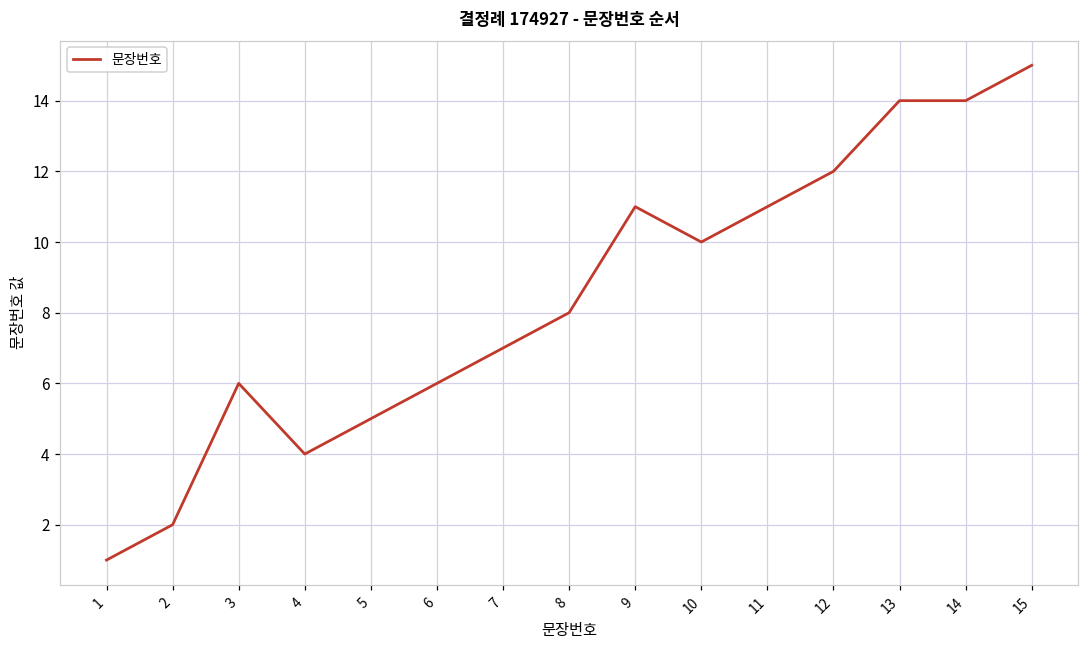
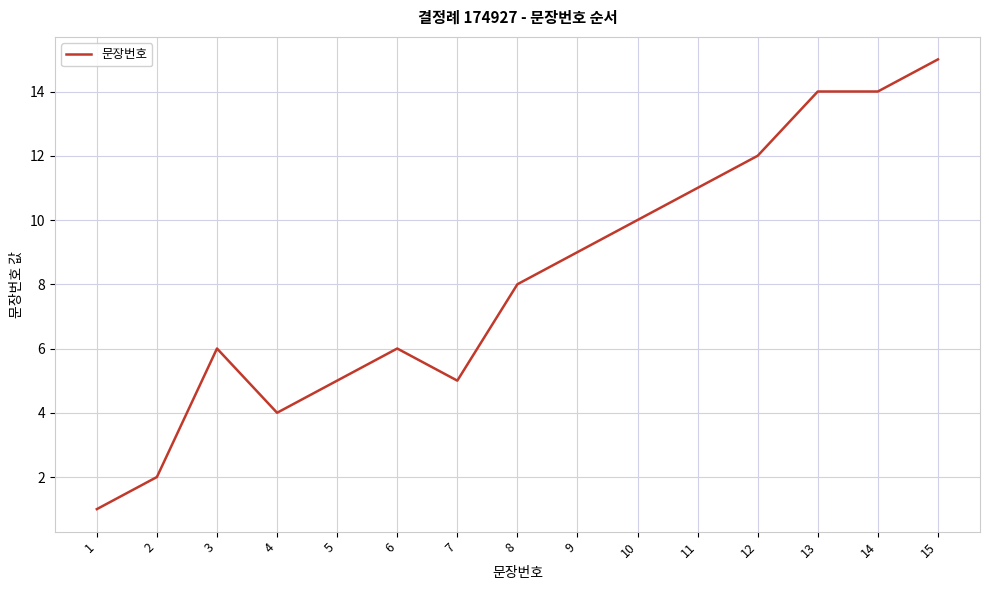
7: 7 -> 5
9: 11 -> 9
